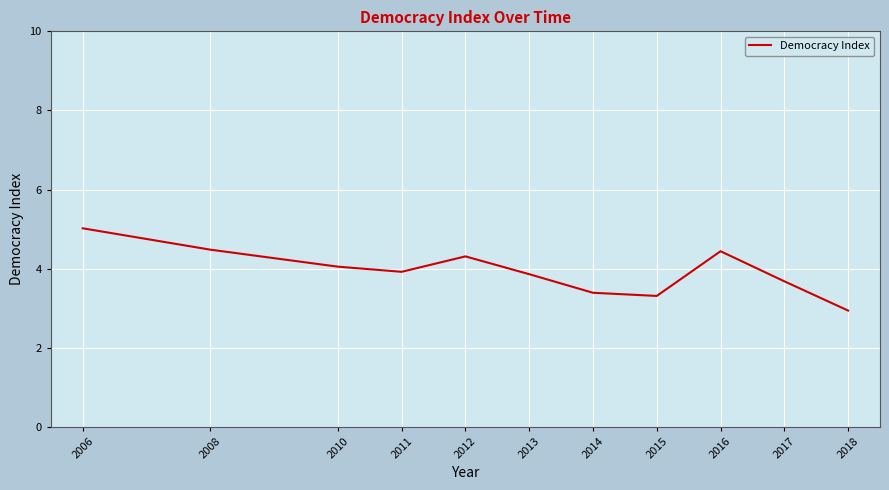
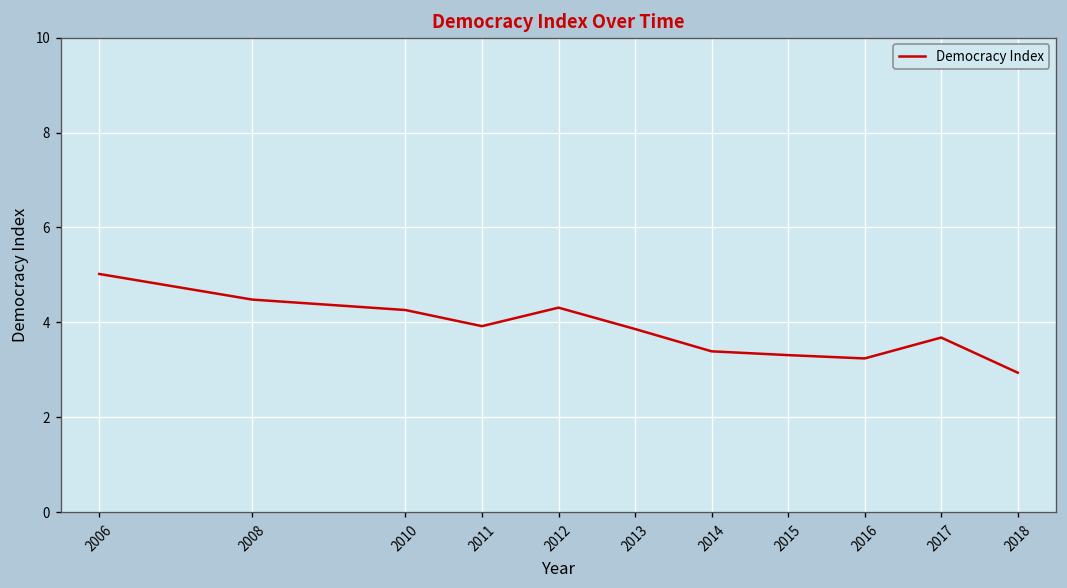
2010: 4.1 -> 4.3
2016: 4.4 -> 3.2
